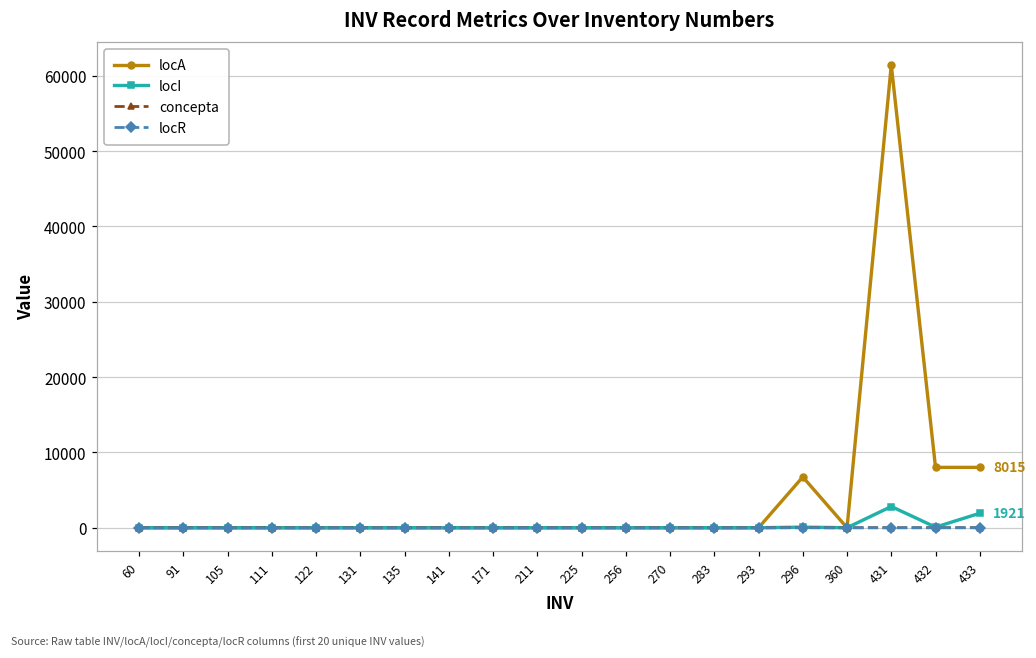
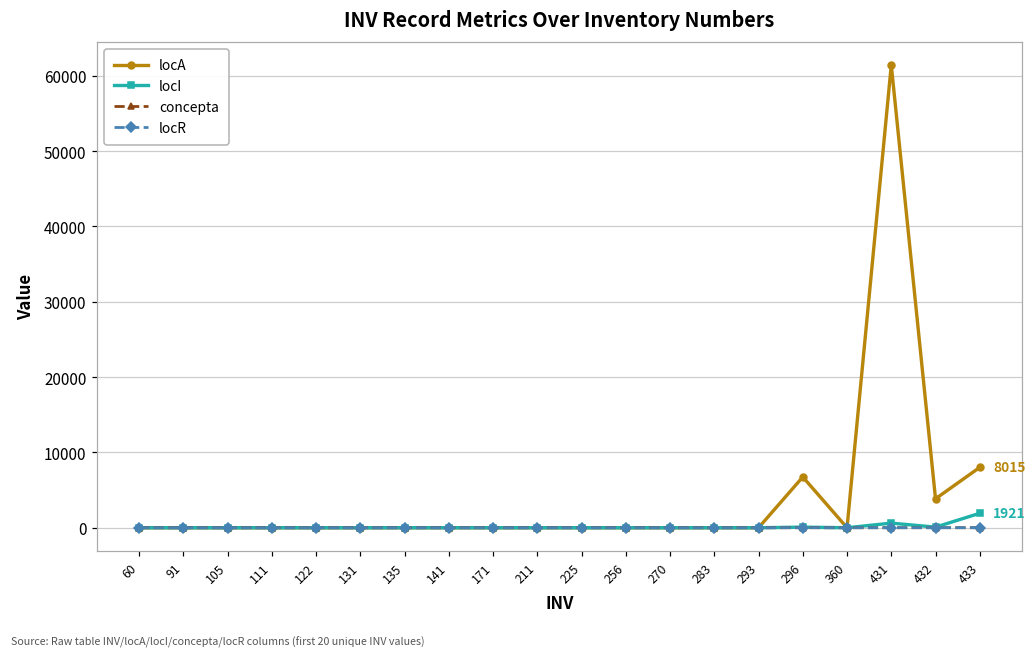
locI, 431: 3000 -> 1000
locA, 432: 8000 -> 4000
